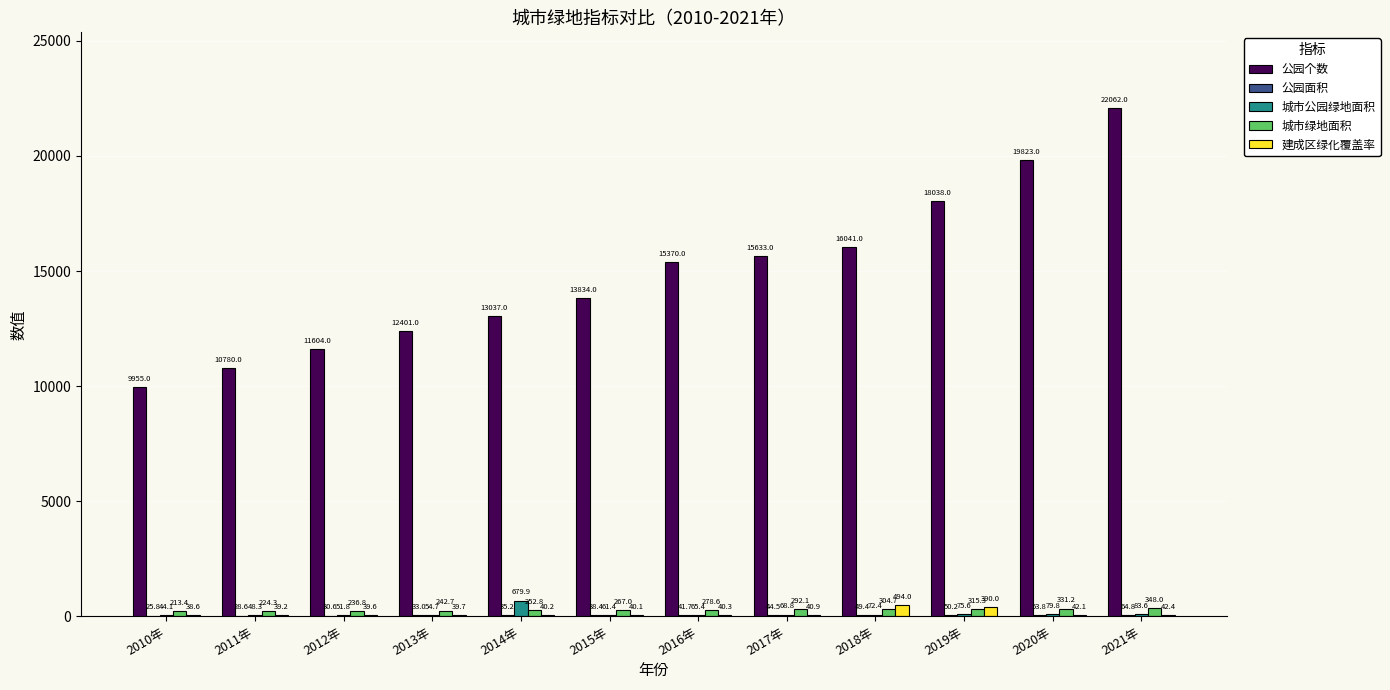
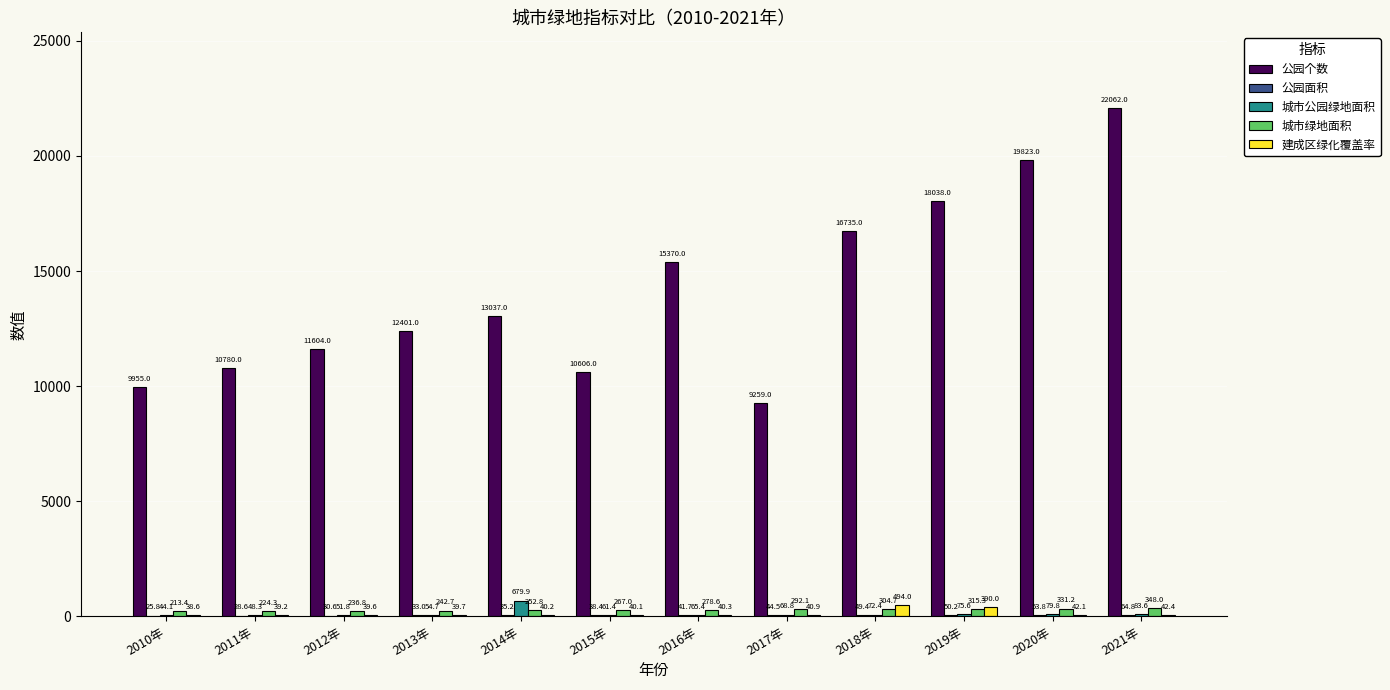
公园个数, 2015年: 13834.0 -> 10606.0
公园个数, 2017年: 15633.0 -> 9259.0
公园个数, 2018年: 16041.0 -> 16735.0
